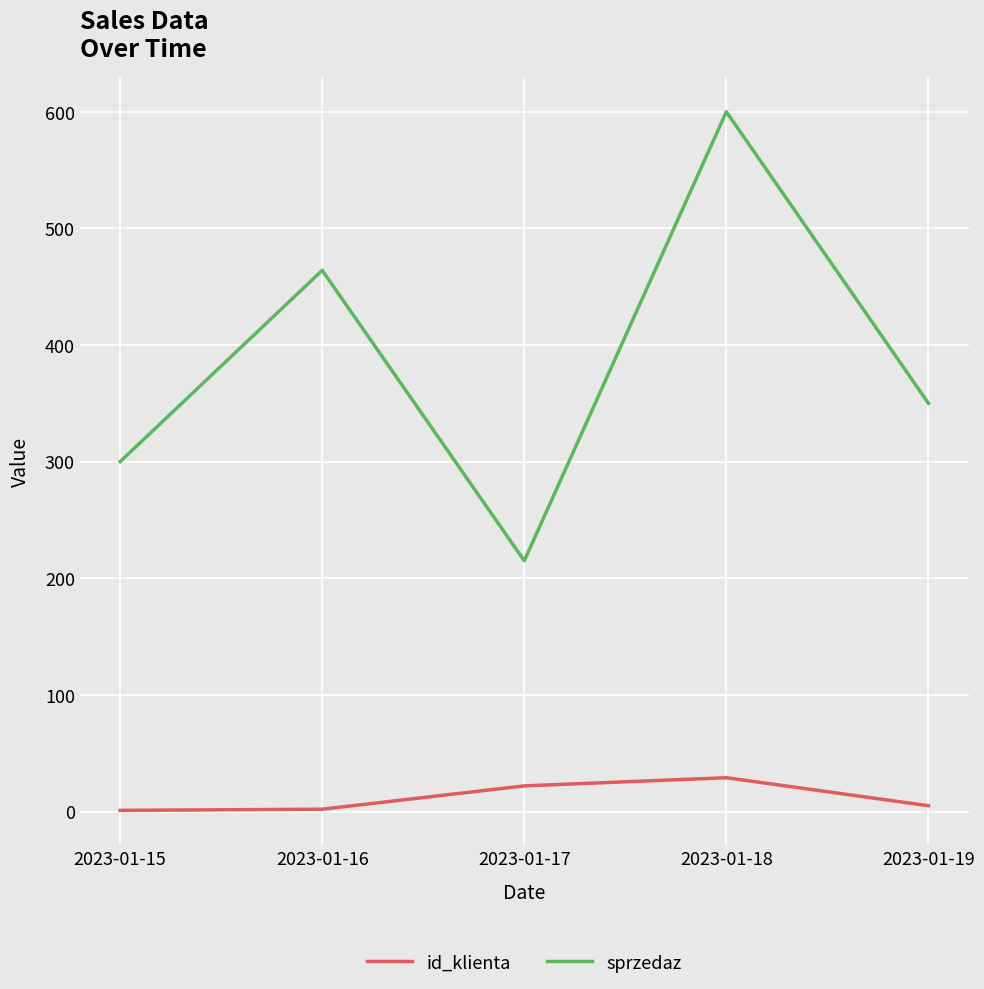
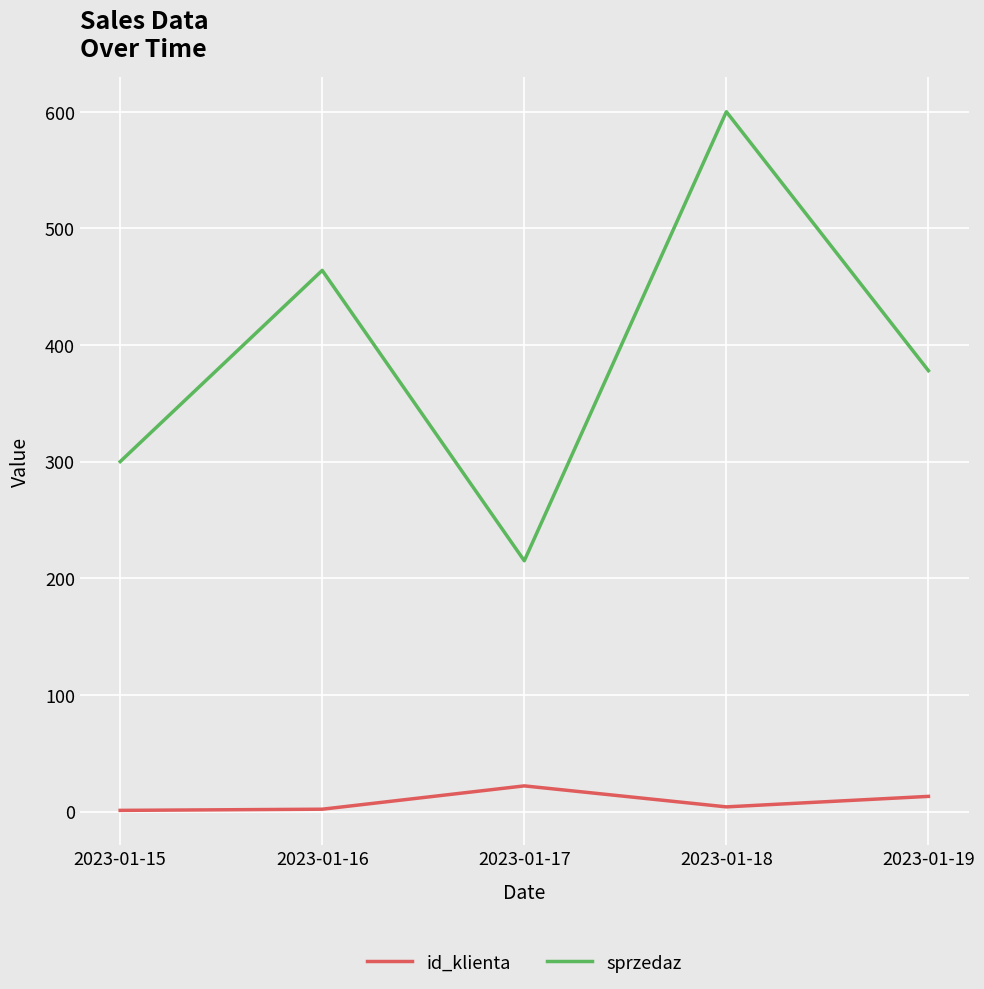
id_klienta, 2023-01-18: 29 -> 4
id_klienta, 2023-01-19: 5 -> 13
sprzedaz, 2023-01-19: 350 -> 378
